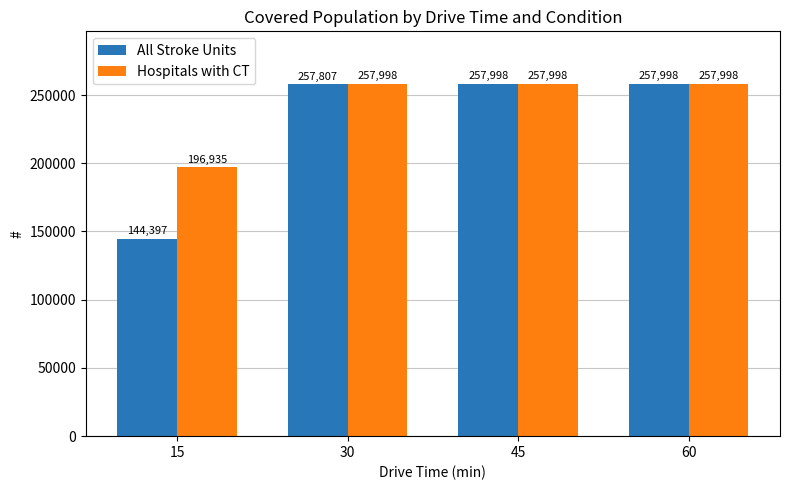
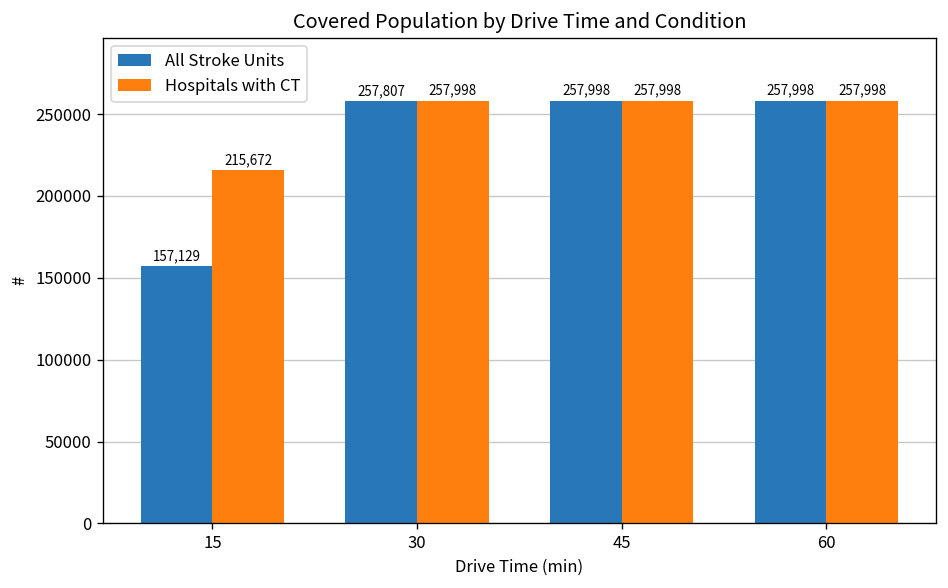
All Stroke Units, 15: 144,397 -> 157,129
Hospitals with CT, 15: 196,935 -> 215,672
